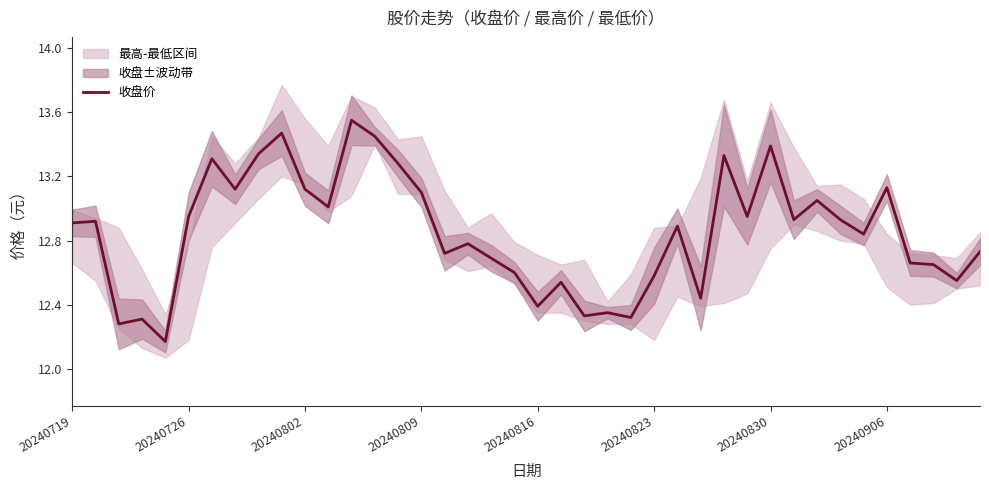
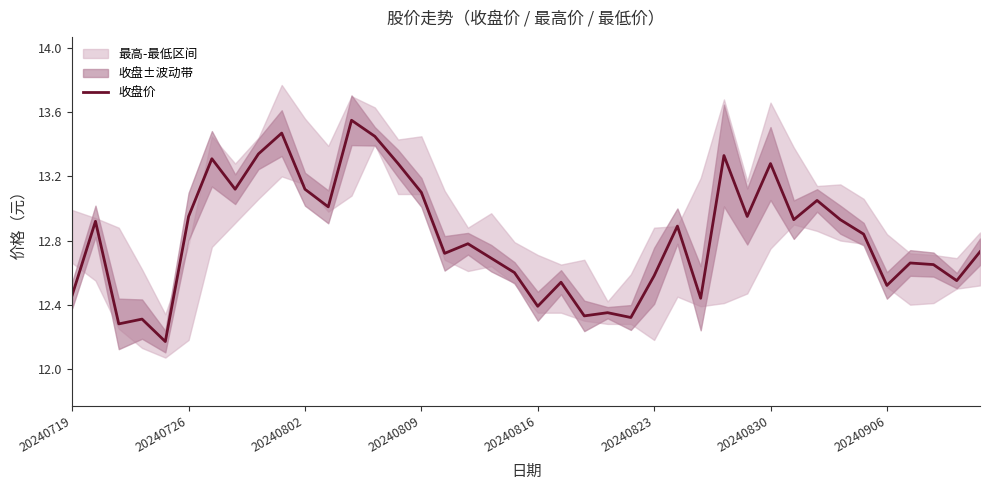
收盘价, 20240719: 12.91 -> 12.46
收盘价, 20240830: 13.39 -> 13.28
收盘价, 20240906: 13.13 -> 12.52
